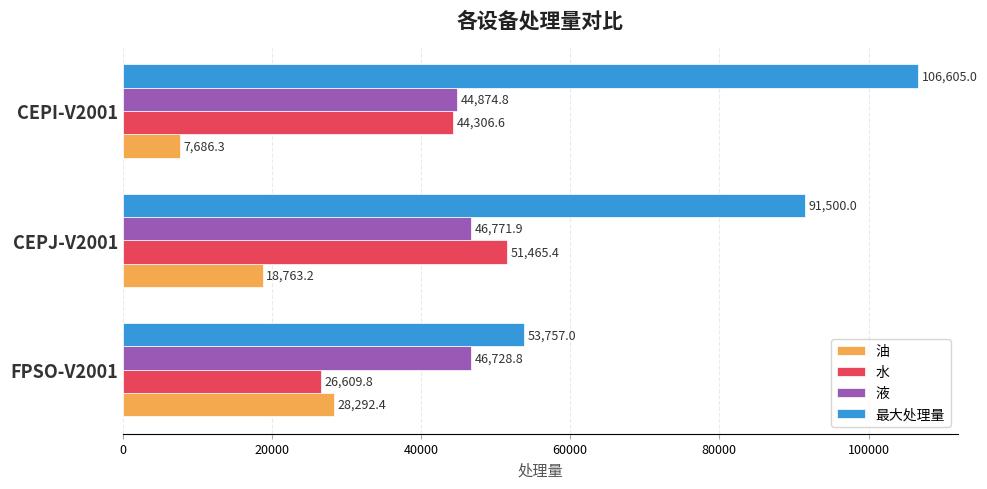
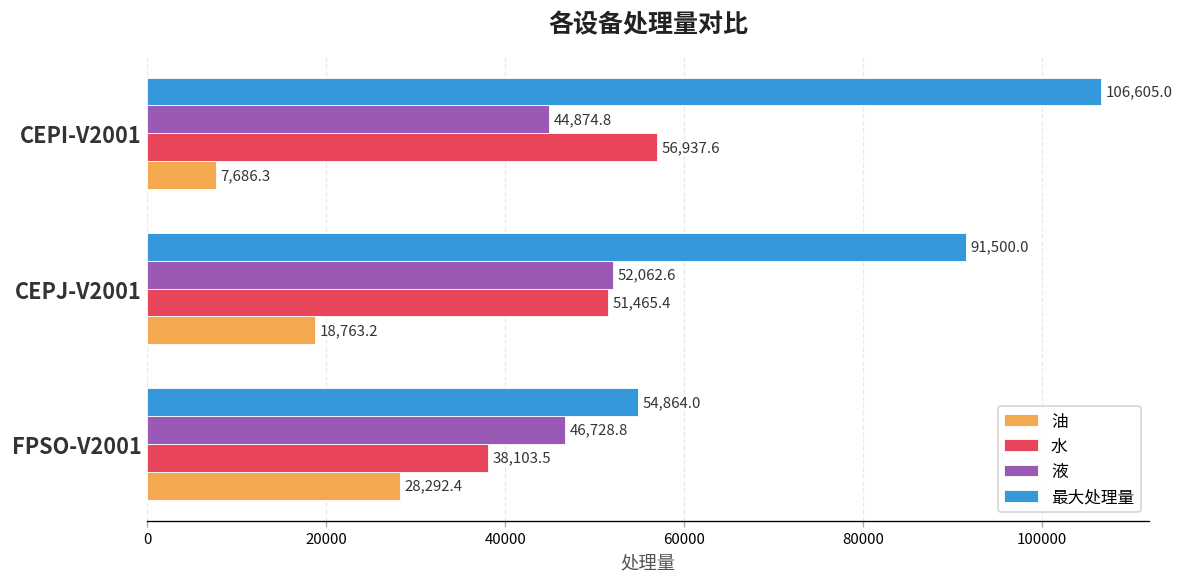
水, CEPI-V2001: 44,306.6 -> 56,937.6
液, CEPJ-V2001: 46,771.9 -> 52,062.6
最大处理量, FPSO-V2001: 53,757.0 -> 54,864.0
水, FPSO-V2001: 26,609.8 -> 38,103.5
